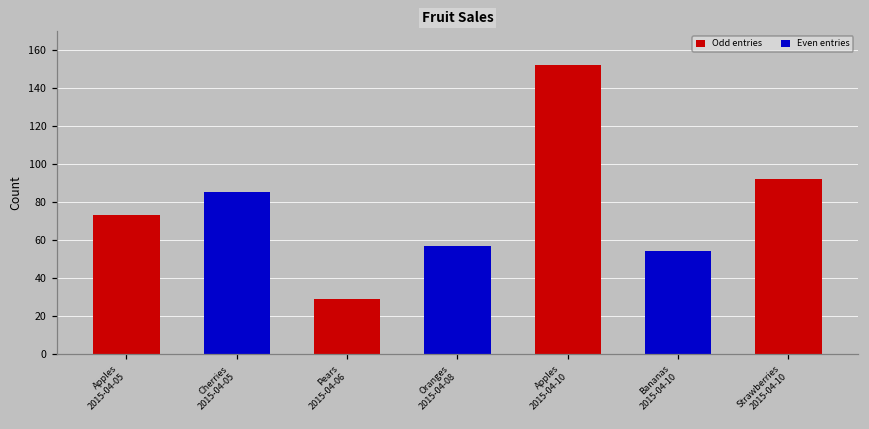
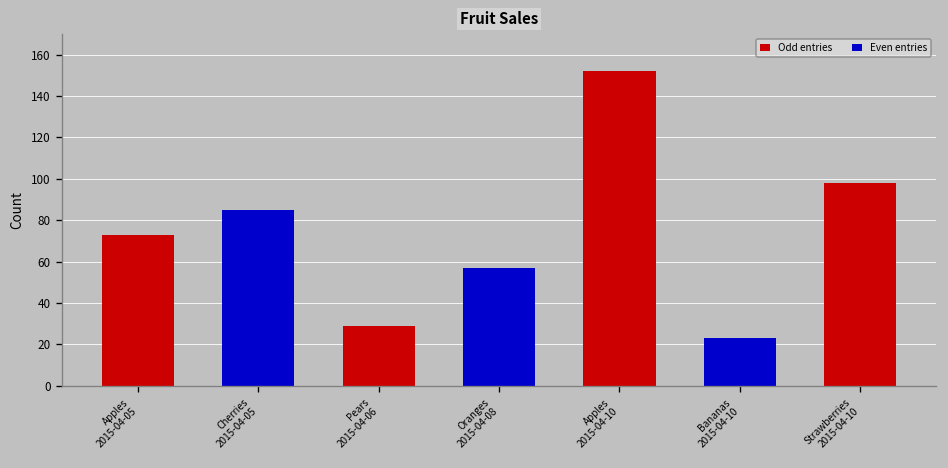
Bananas 2015-04-10: 54 -> 23
Strawberries 2015-04-10: 92 -> 98
